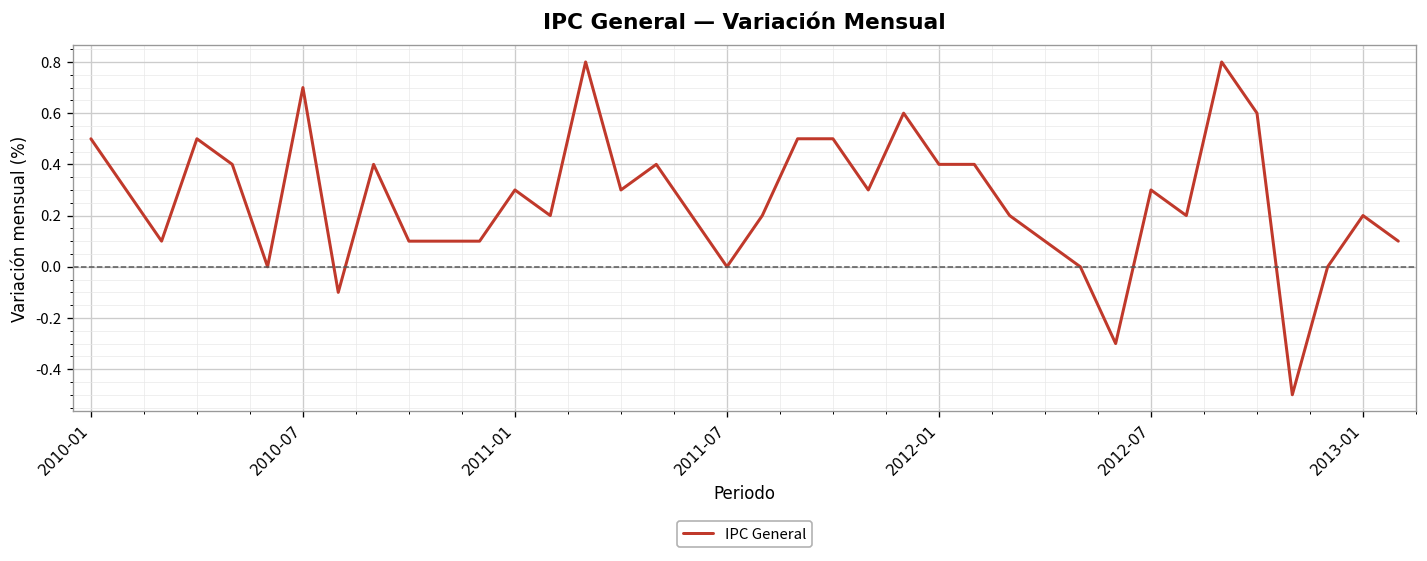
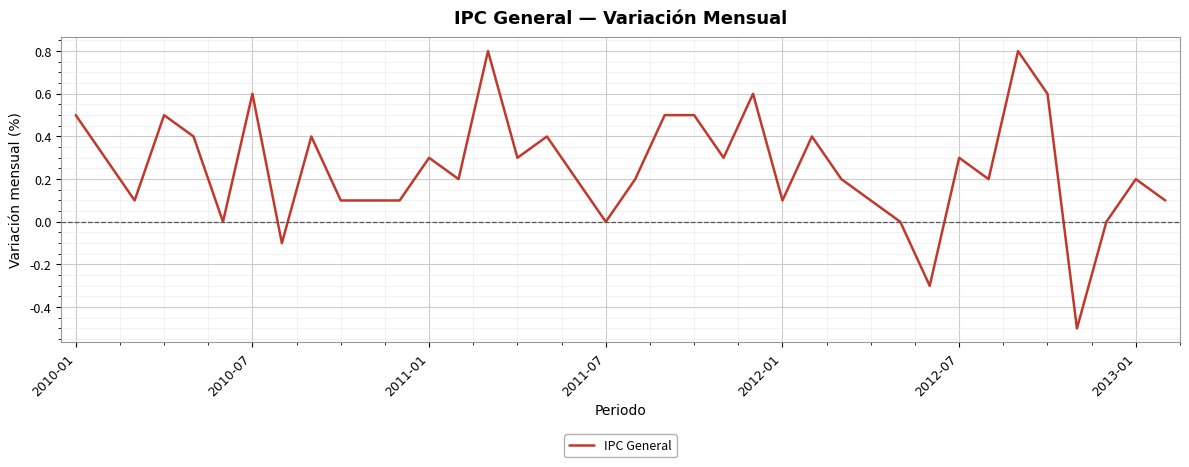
2010-07: 0.7 -> 0.6
2012-01: 0.4 -> 0.1
